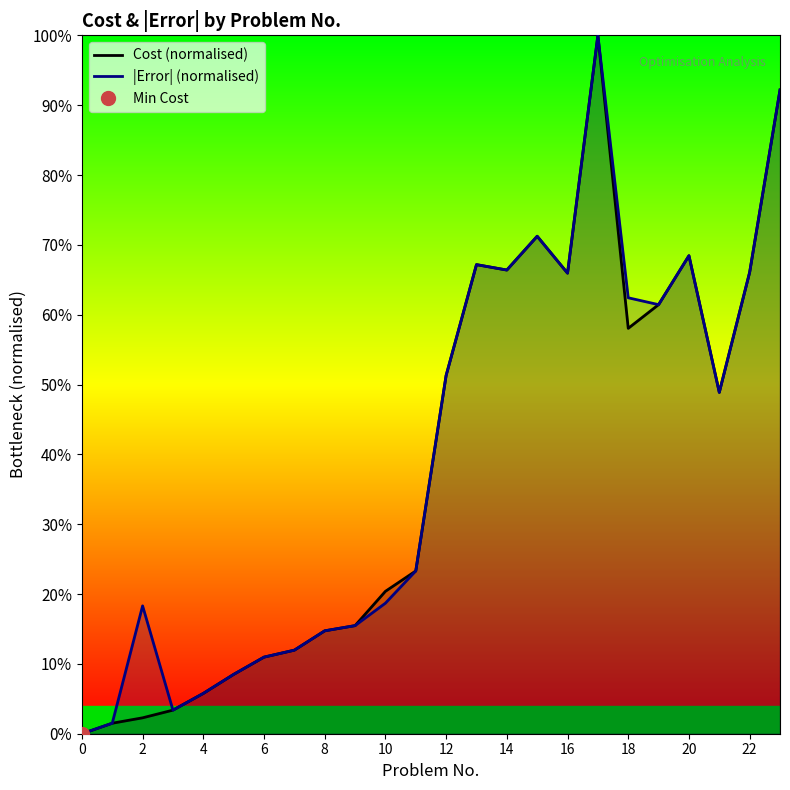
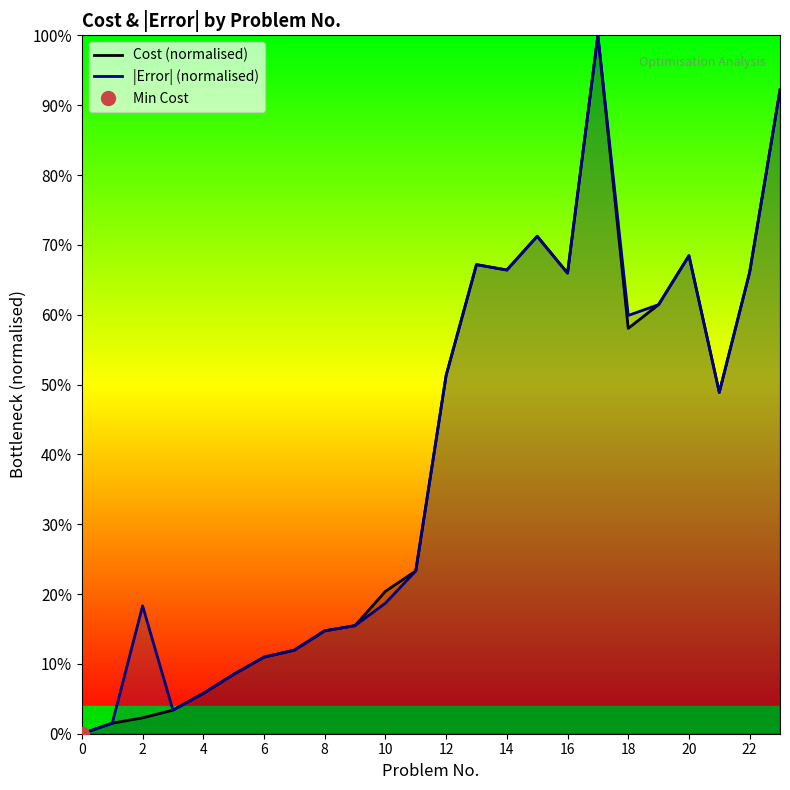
|Error| (normalised), 18: 62% -> 60%
